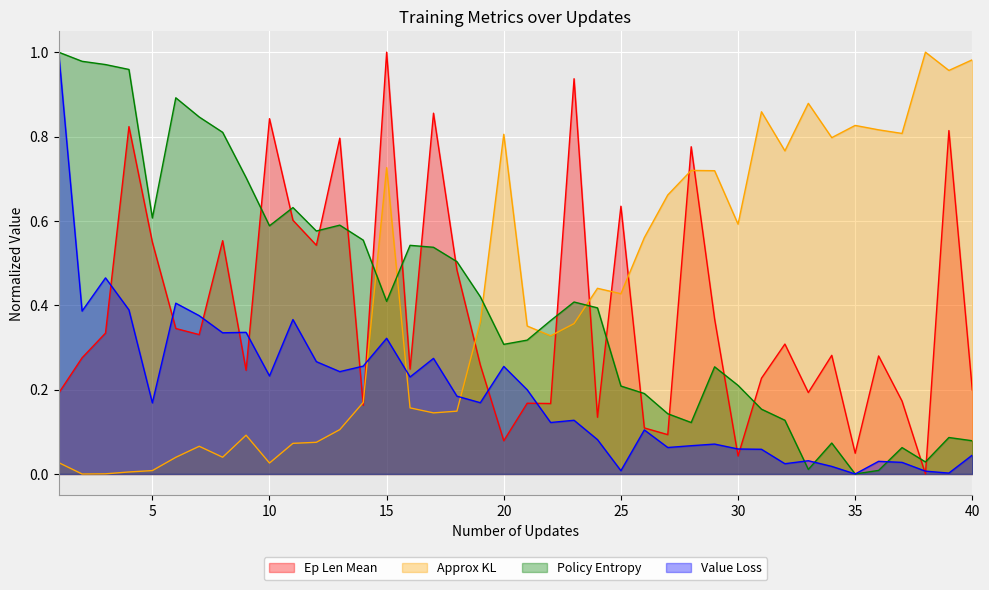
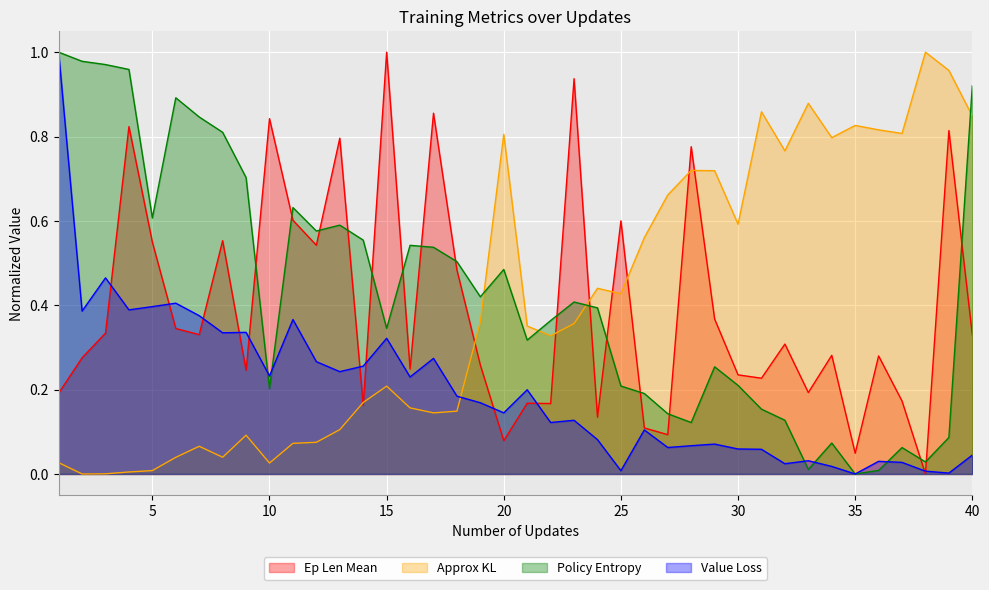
Value Loss, 5: 0.17 -> 0.40
Policy Entropy, 10: 0.59 -> 0.20
Approx KL, 15: 0.73 -> 0.21
Policy Entropy, 15: 0.41 -> 0.35
Policy Entropy, 20: 0.31 -> 0.48
Value Loss, 20: 0.26 -> 0.14
Ep Len Mean, 25: 0.63 -> 0.60
Ep Len Mean, 30: 0.04 -> 0.23
Ep Len Mean, 40: 0.20 -> 0.33
Approx KL, 40: 0.98 -> 0.85
Policy Entropy, 40: 0.08 -> 0.92
